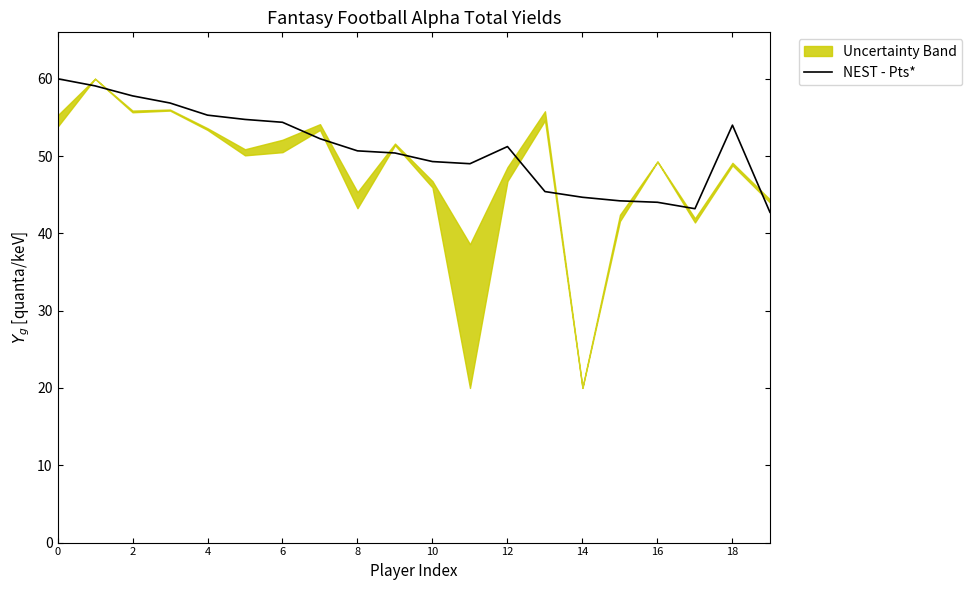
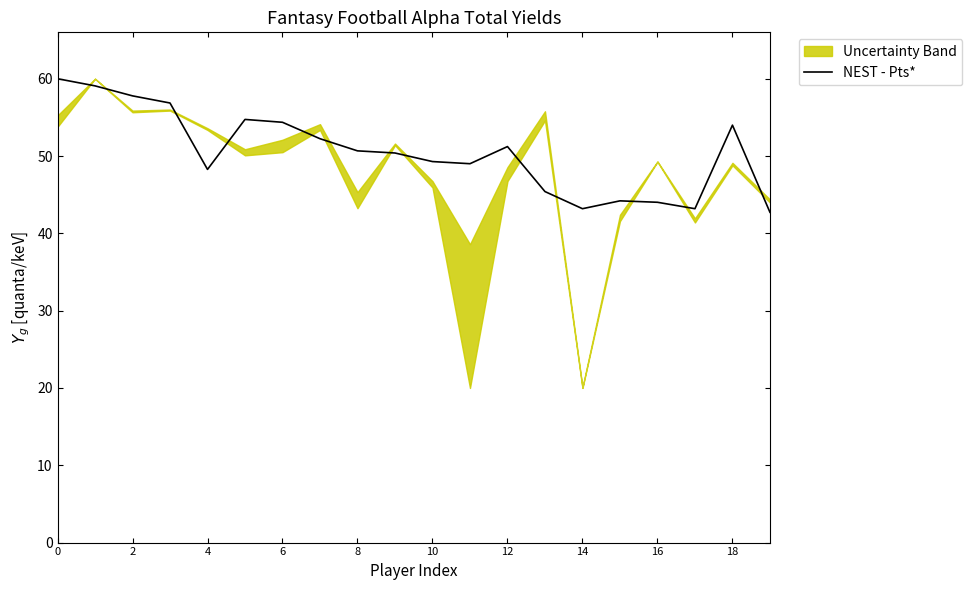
NEST - Pts*, 4: 55 -> 48
NEST - Pts*, 14: 45 -> 43
